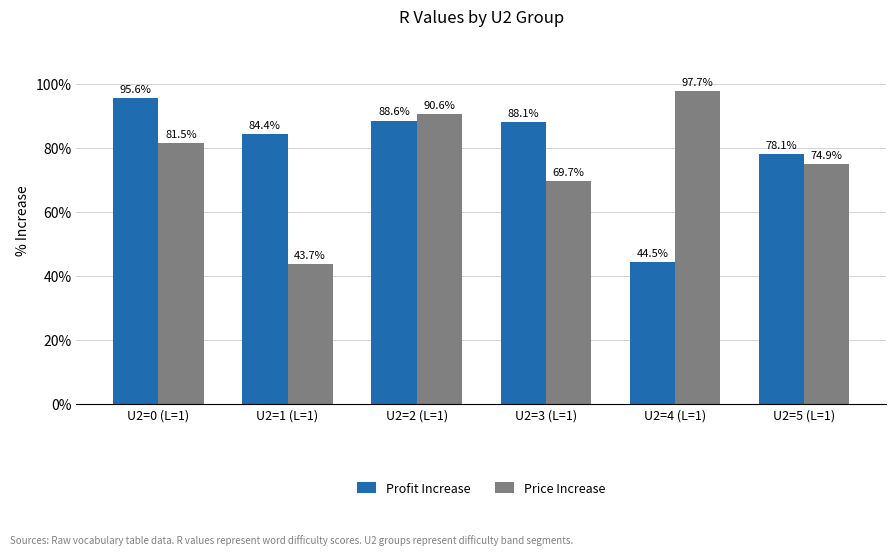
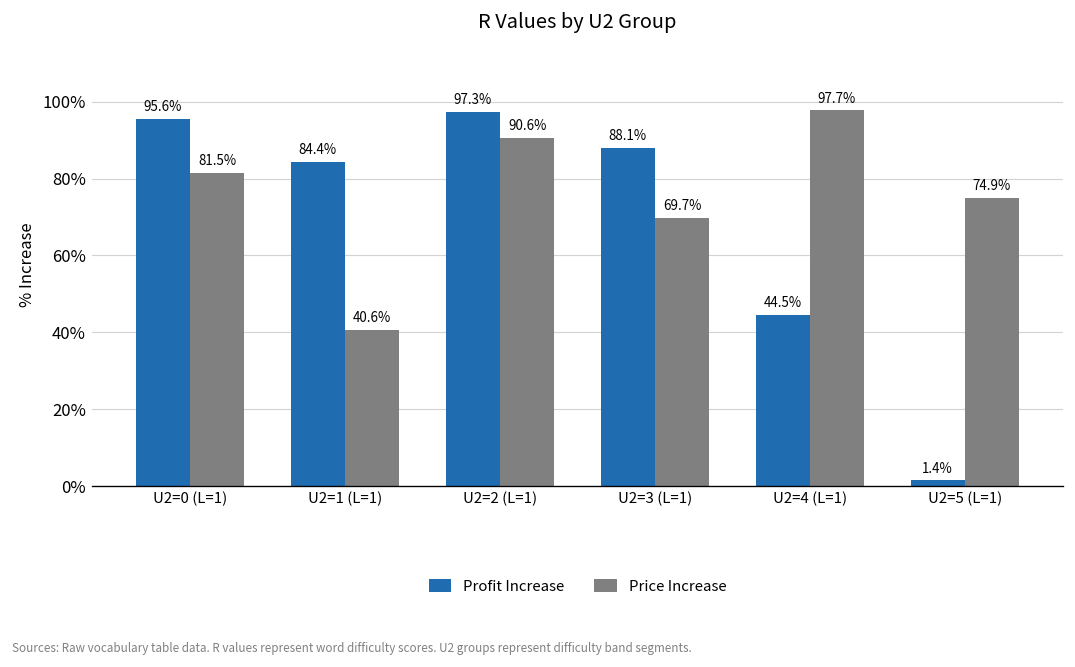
Price Increase, U2=1 (L=1): 43.7% -> 40.6%
Profit Increase, U2=2 (L=1): 88.6% -> 97.3%
Profit Increase, U2=5 (L=1): 78.1% -> 1.4%
